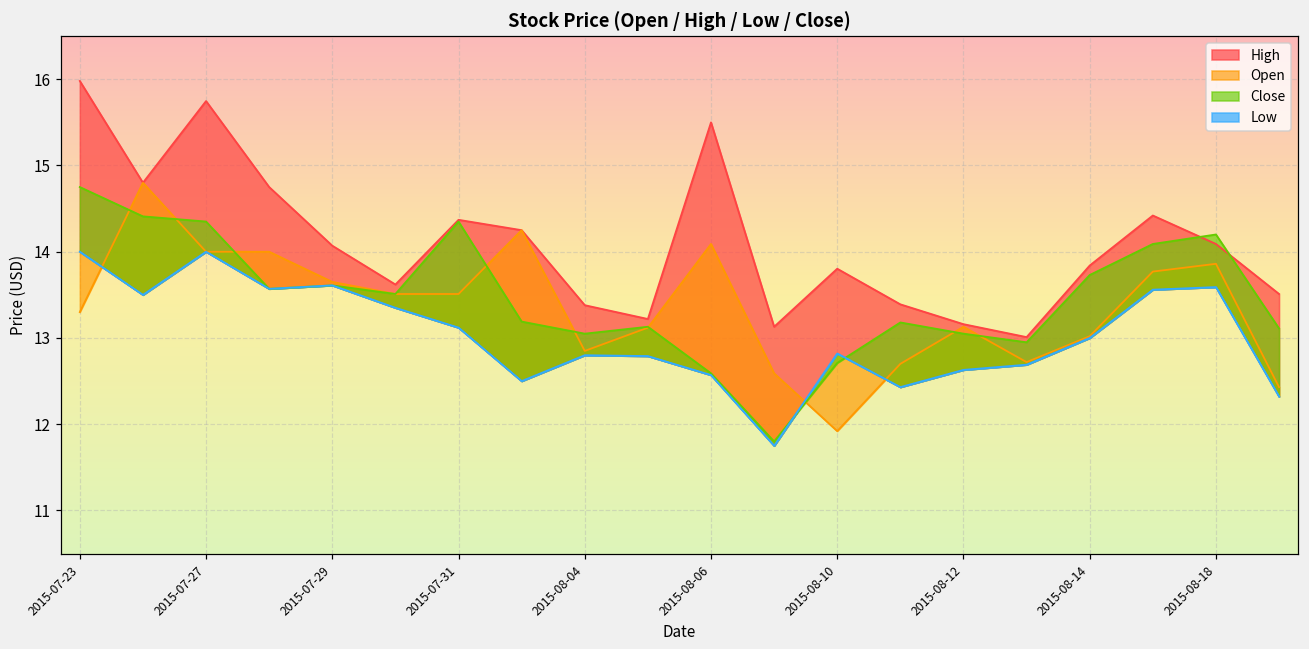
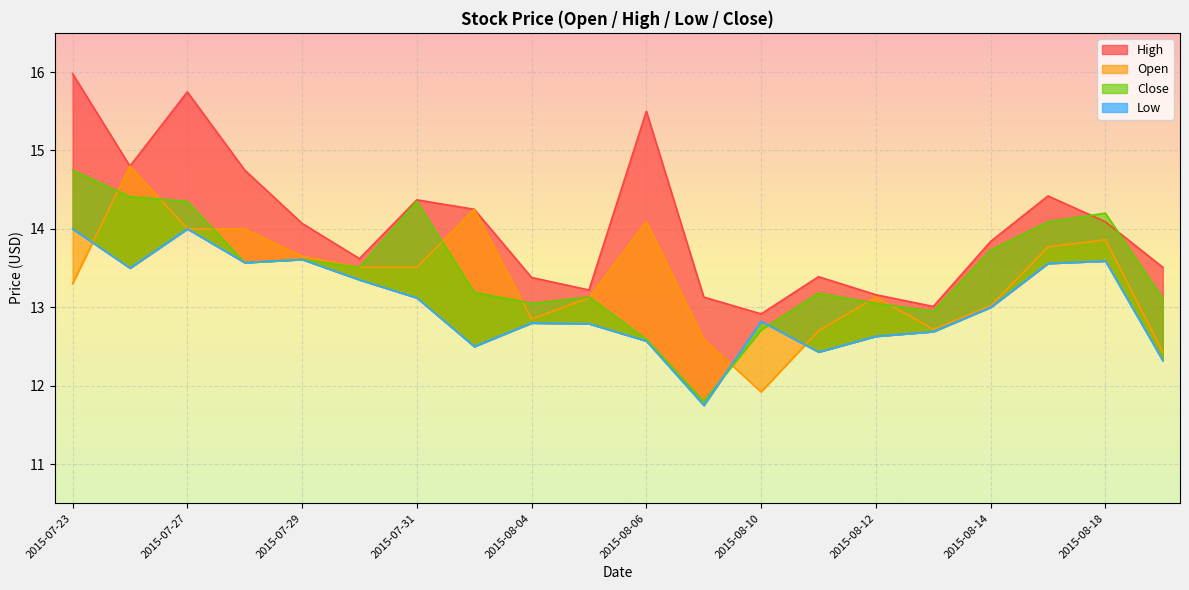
High, 2015-08-10: 13.8 -> 12.9
